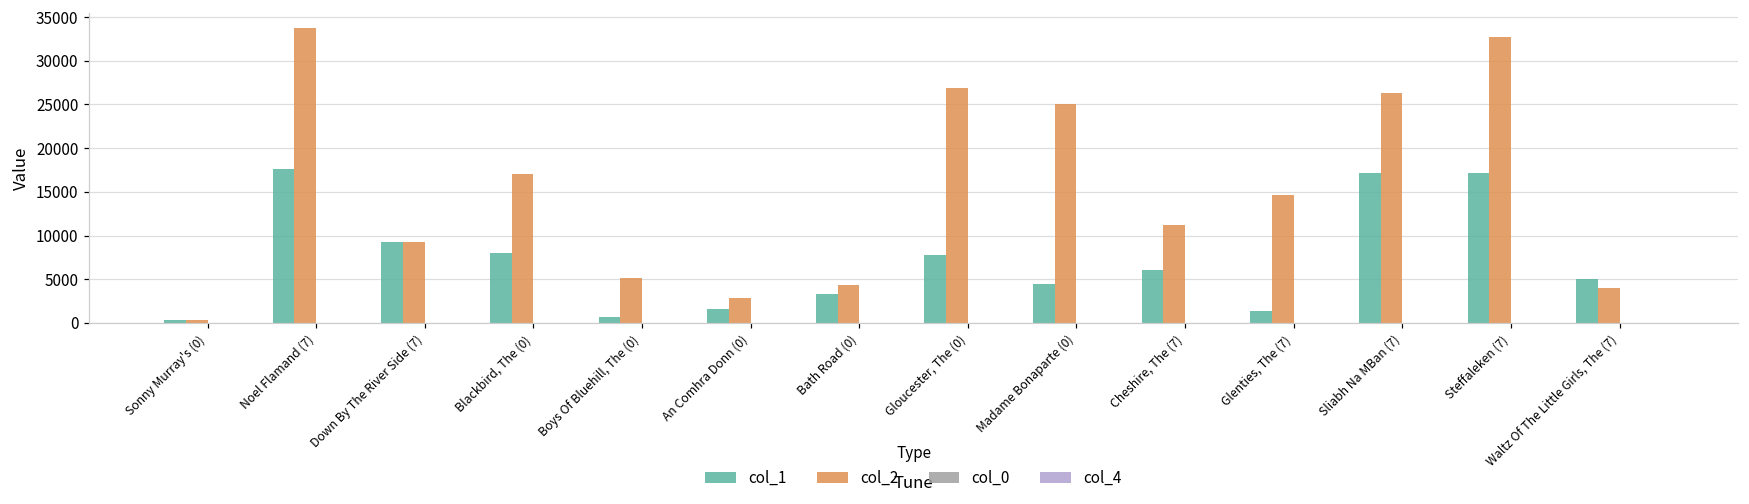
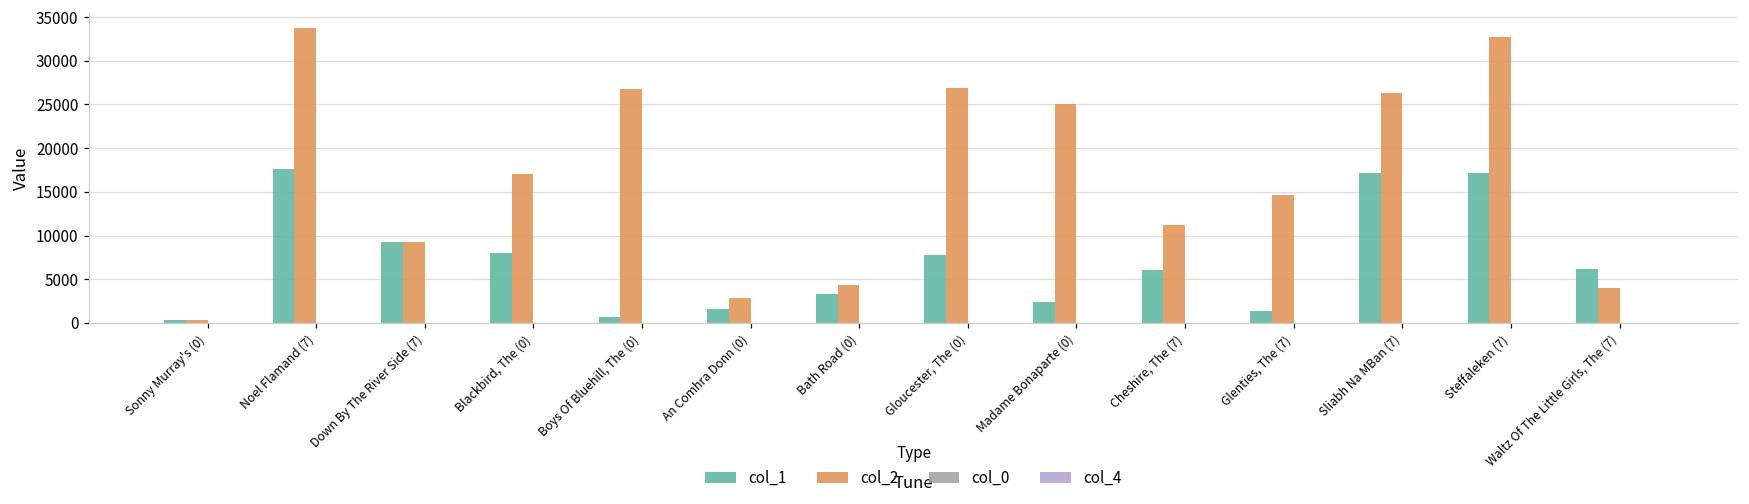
col_2, Boys Of Bluehill, The (0): 5000 -> 27000
col_1, Madame Bonaparte (0): 4000 -> 2000
col_1, Waltz Of The Little Girls, The (7): 5000 -> 6000
